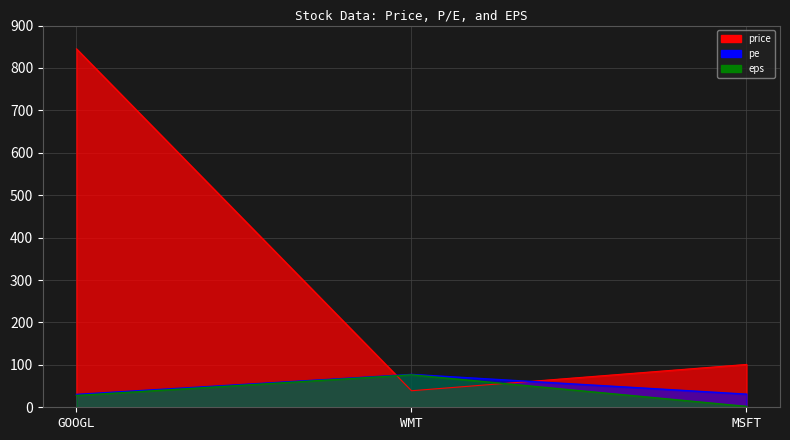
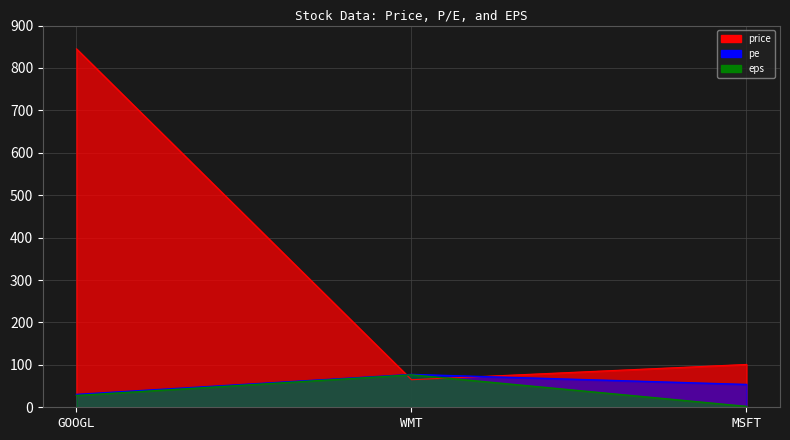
price, WMT: 40 -> 70
pe, MSFT: 30 -> 50
